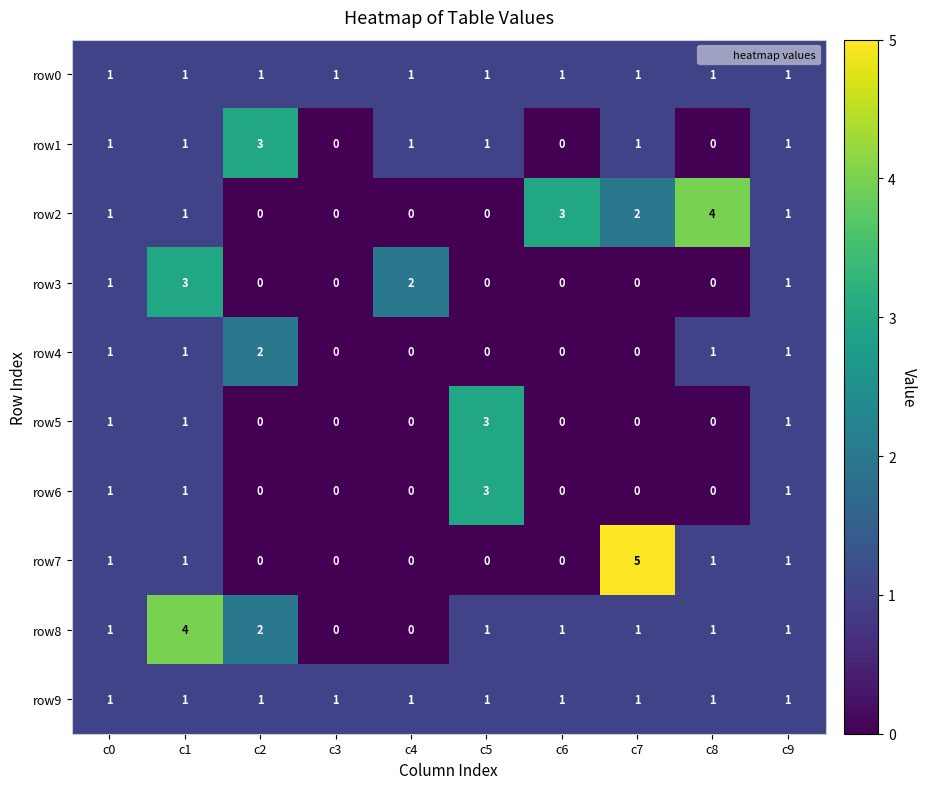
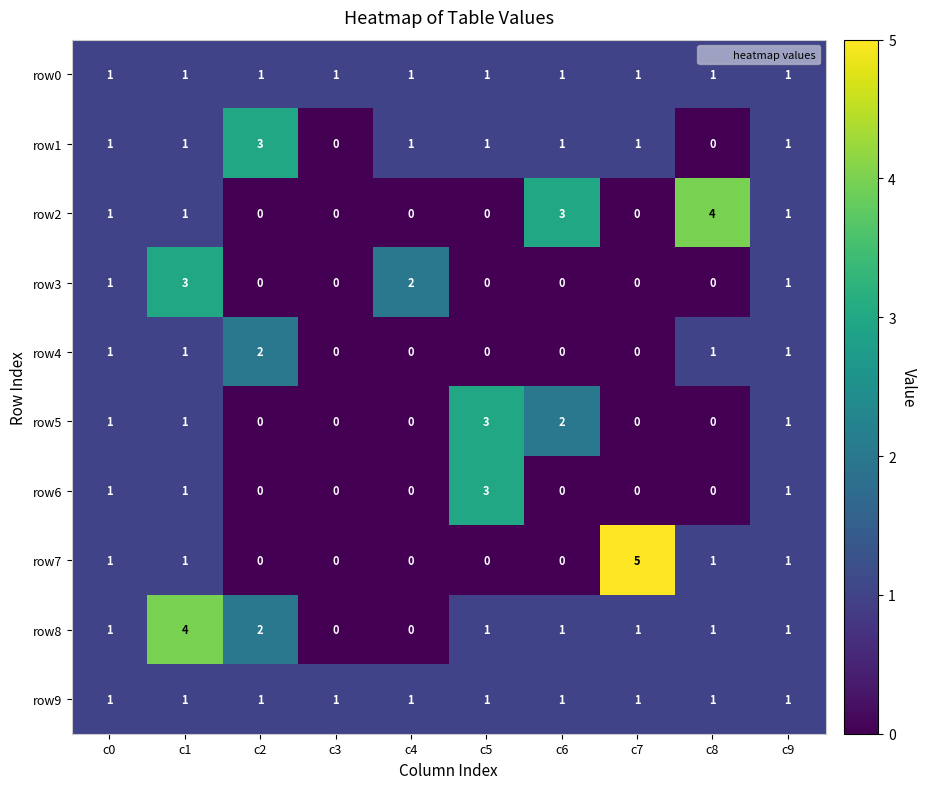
row1, c6: 0 -> 1
row2, c7: 2 -> 0
row5, c6: 0 -> 2
